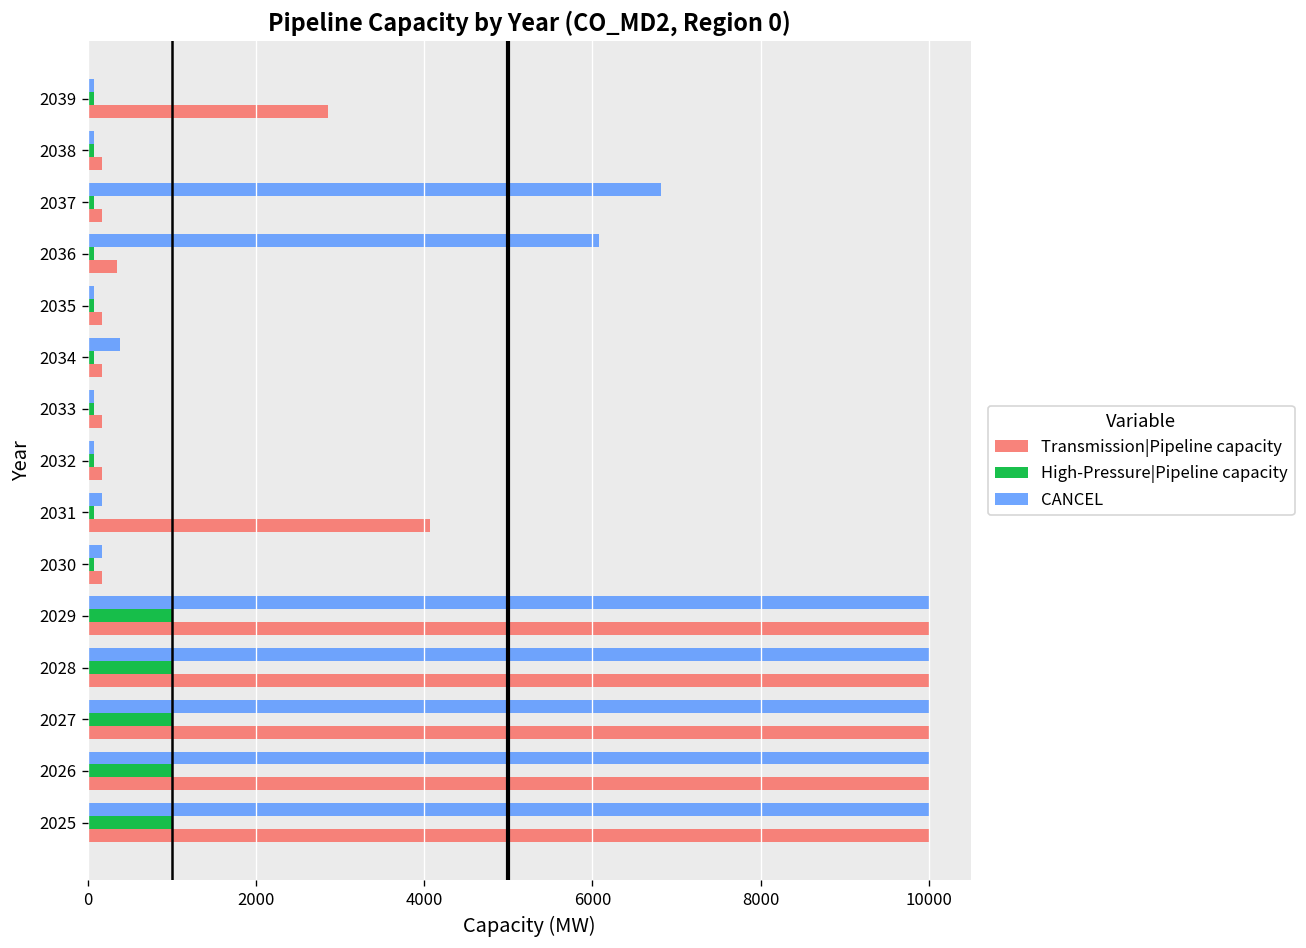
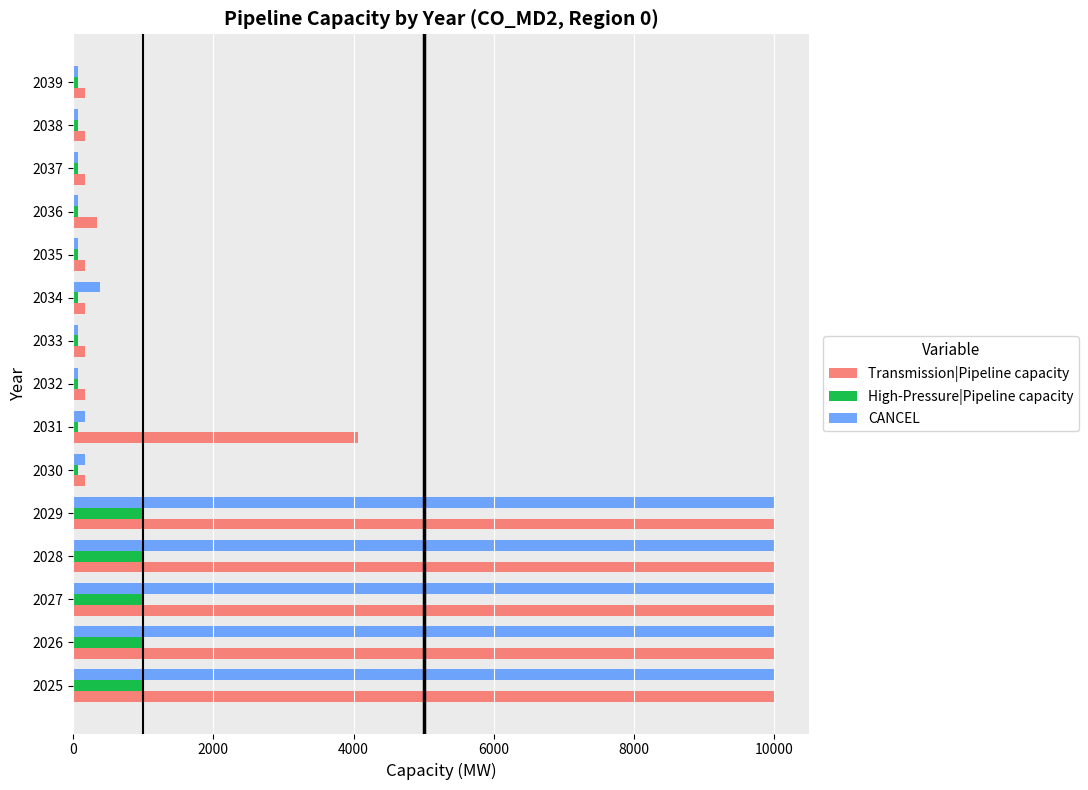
Transmission|Pipeline capacity, 2039: 2800 -> 200
CANCEL, 2037: 6800 -> 100
CANCEL, 2036: 6100 -> 100
